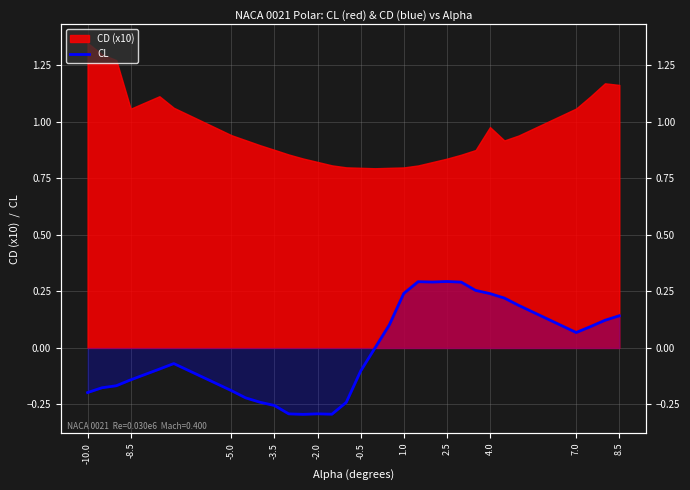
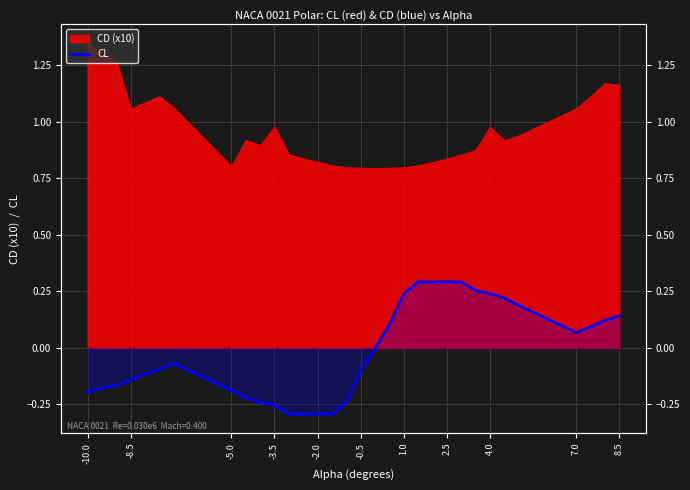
CD (x10), -5.0: 0.94 -> 0.80
CD (x10), -3.5: 0.88 -> 0.98
